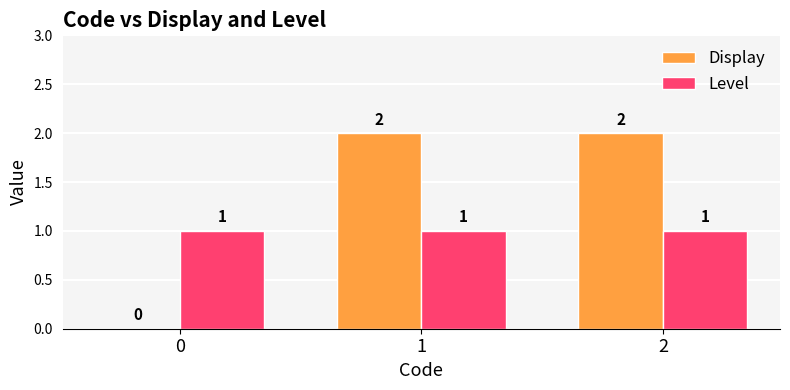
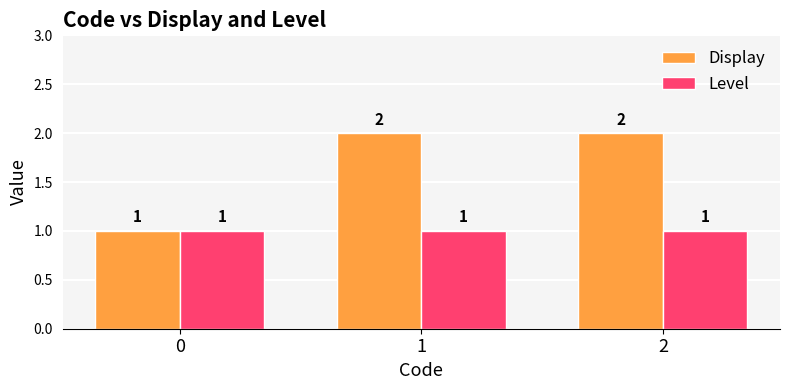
Display, 0: 0 -> 1
